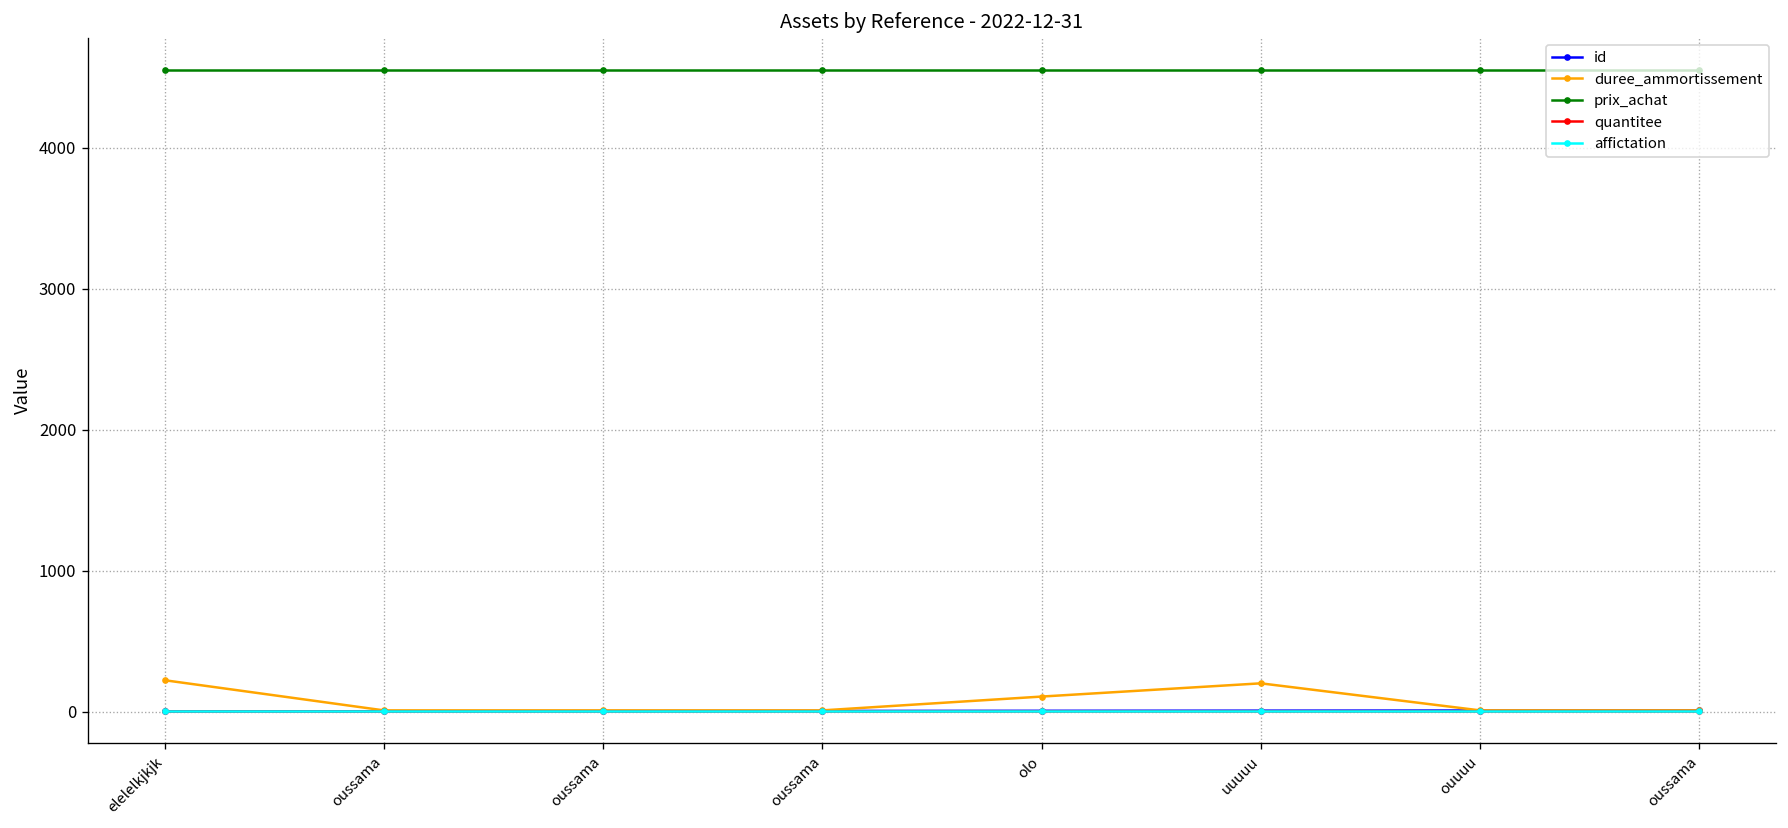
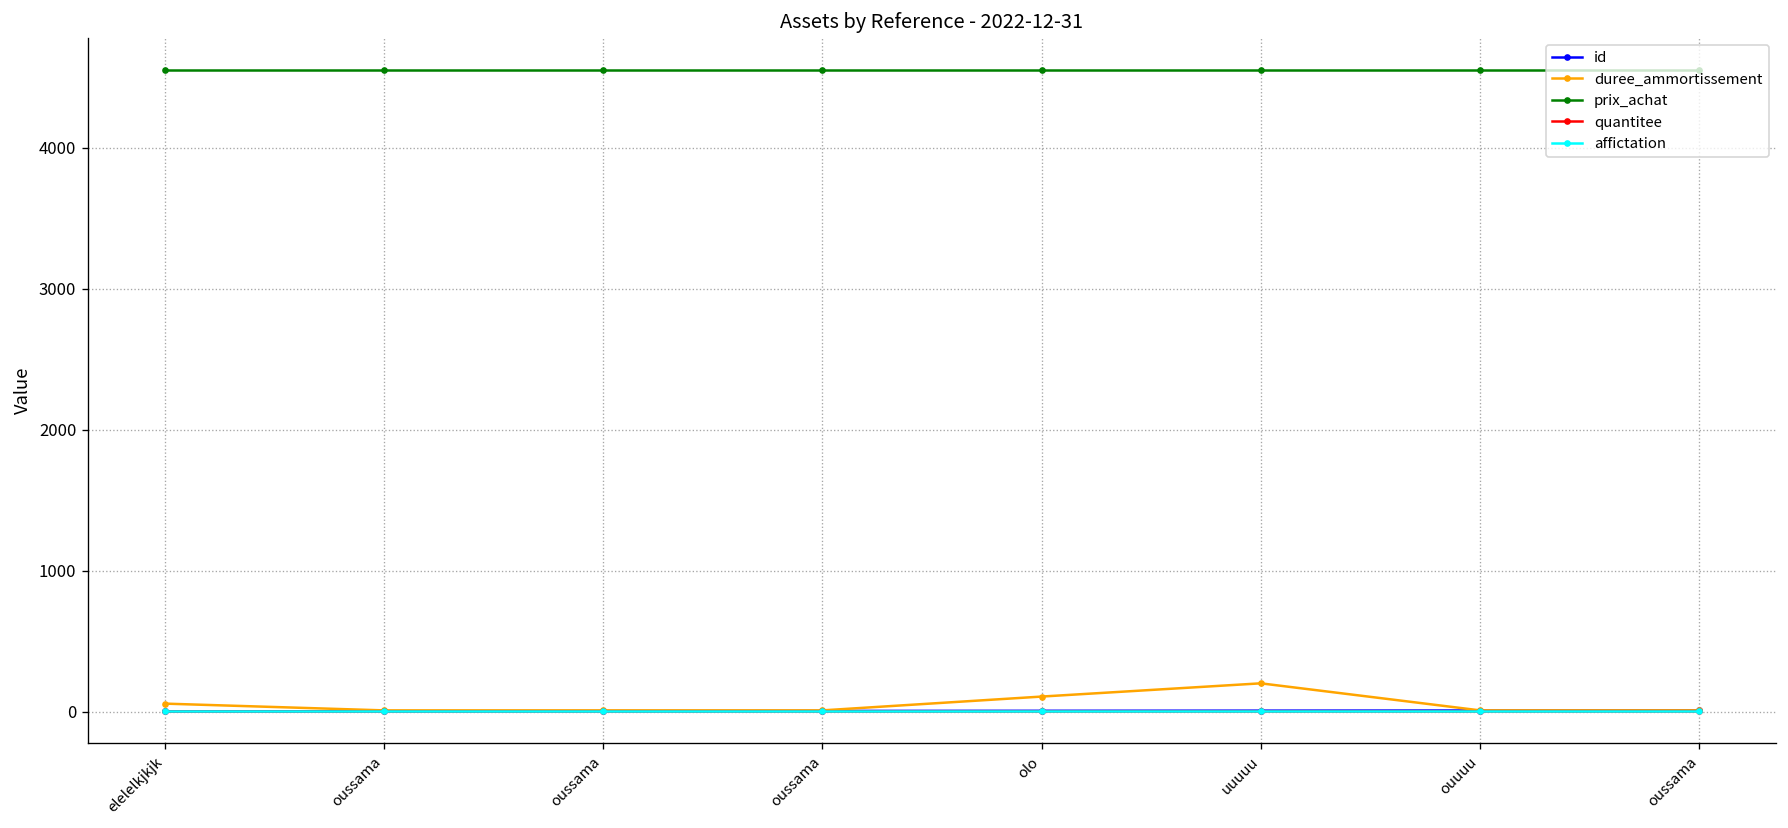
duree_ammortissement, elelelkjkjk: 220 -> 60
